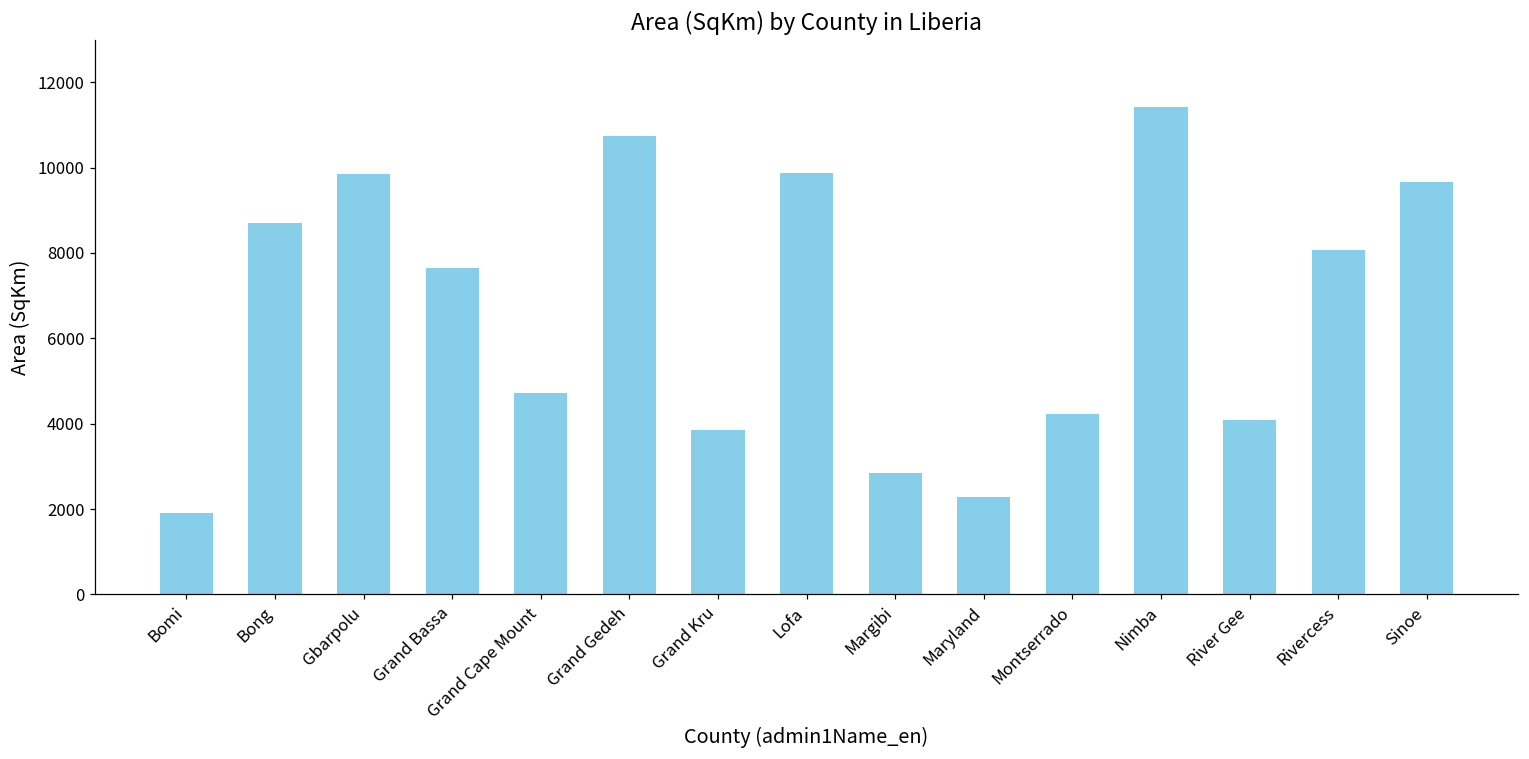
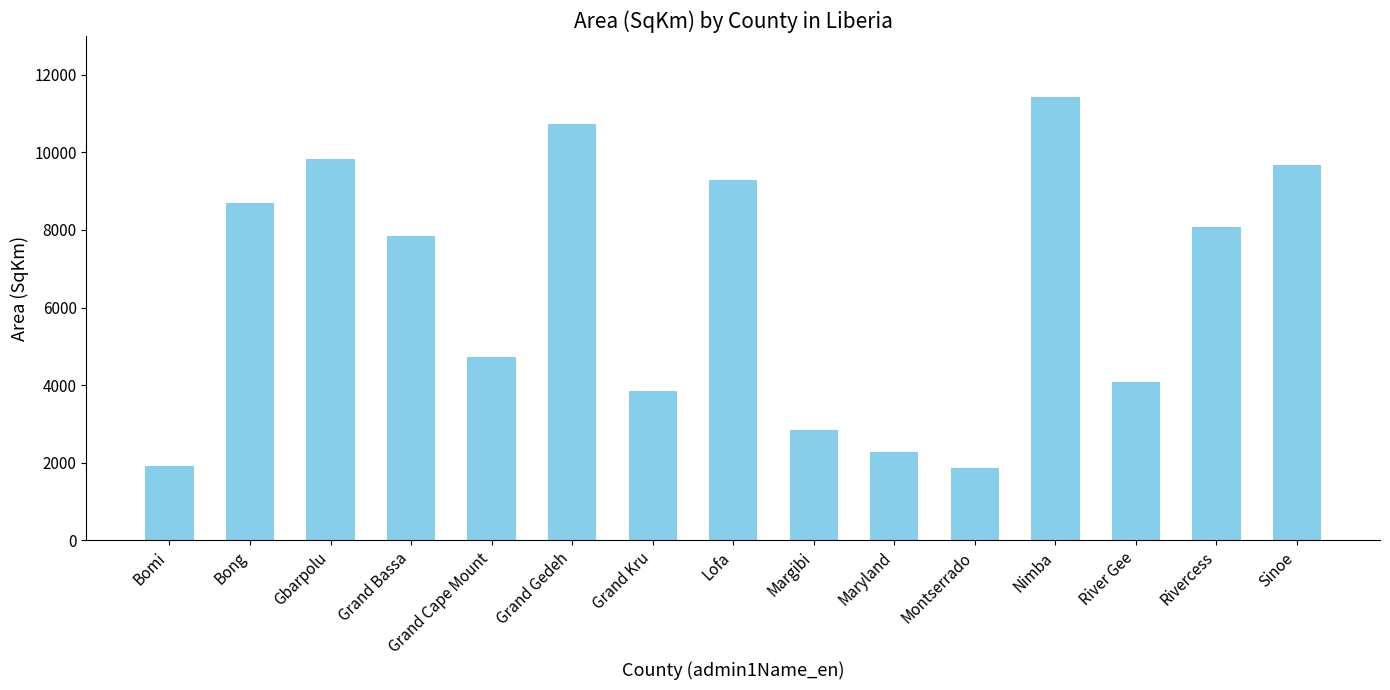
Grand Bassa: 7600 -> 7800
Lofa: 9900 -> 9300
Montserrado: 4200 -> 1900
